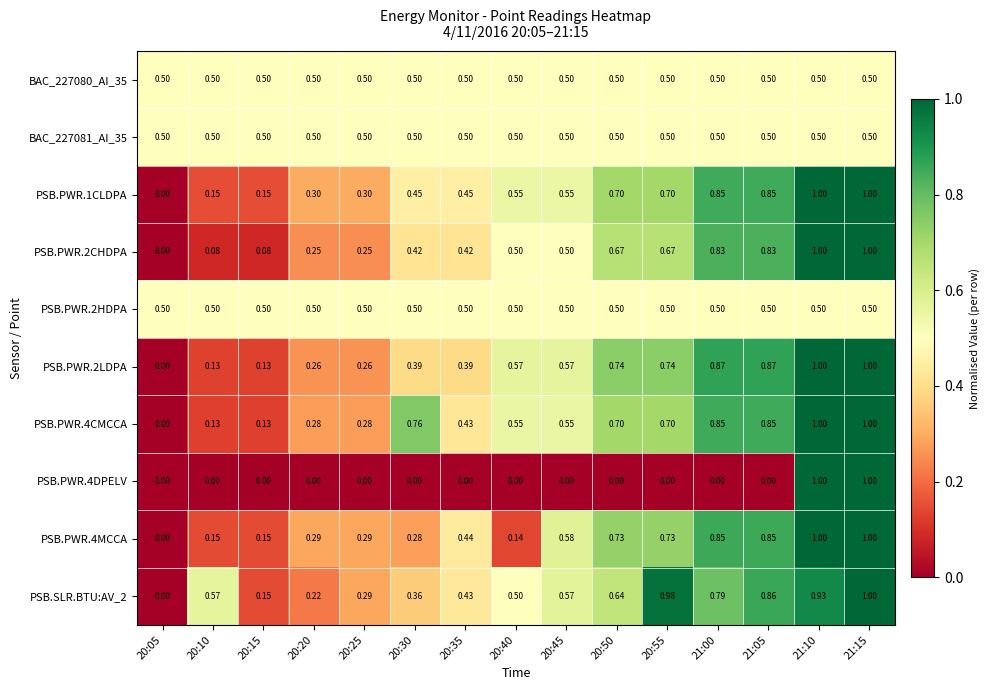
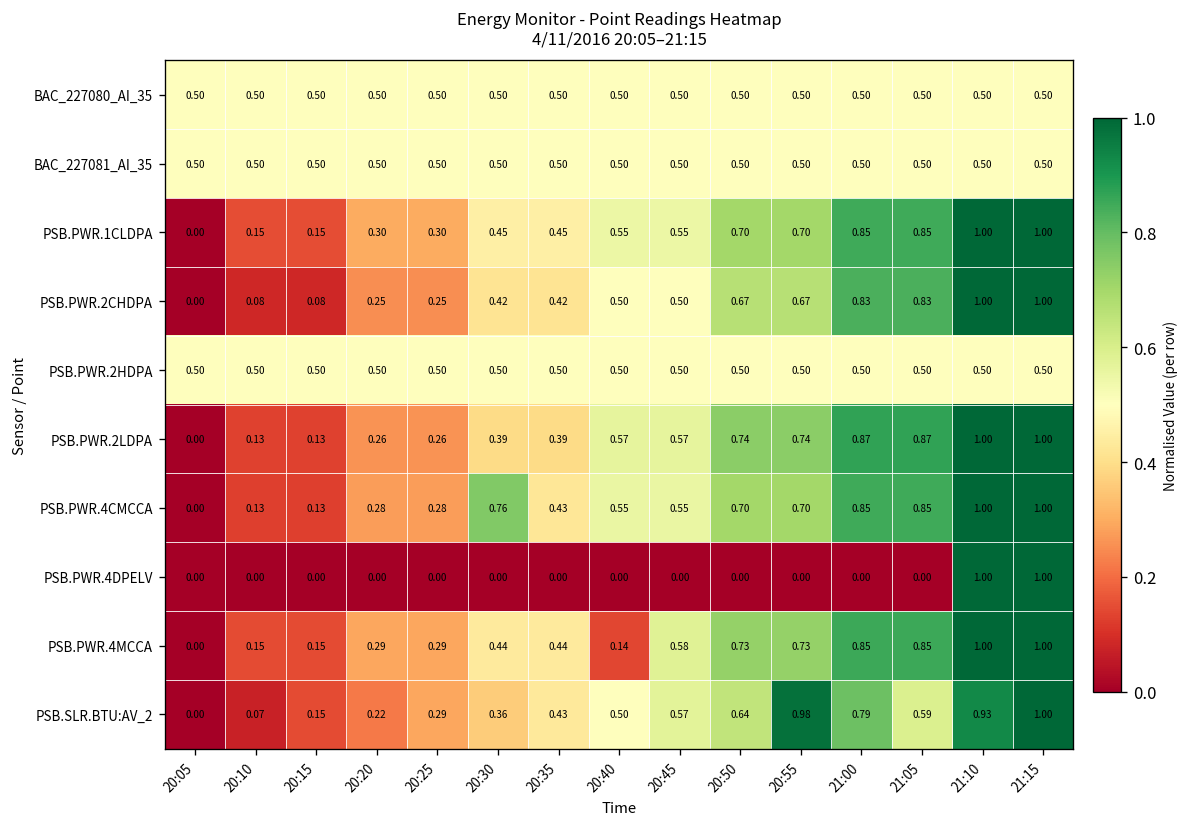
PSB.PWR.4MCCA, 20:30: 0.28 -> 0.44
PSB.SLR.BTU:AV_2, 20:10: 0.57 -> 0.07
PSB.SLR.BTU:AV_2, 21:05: 0.86 -> 0.59
